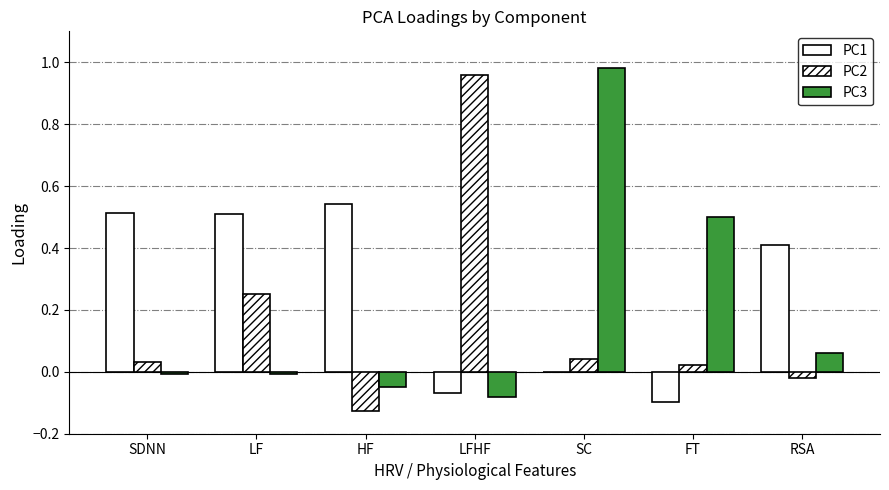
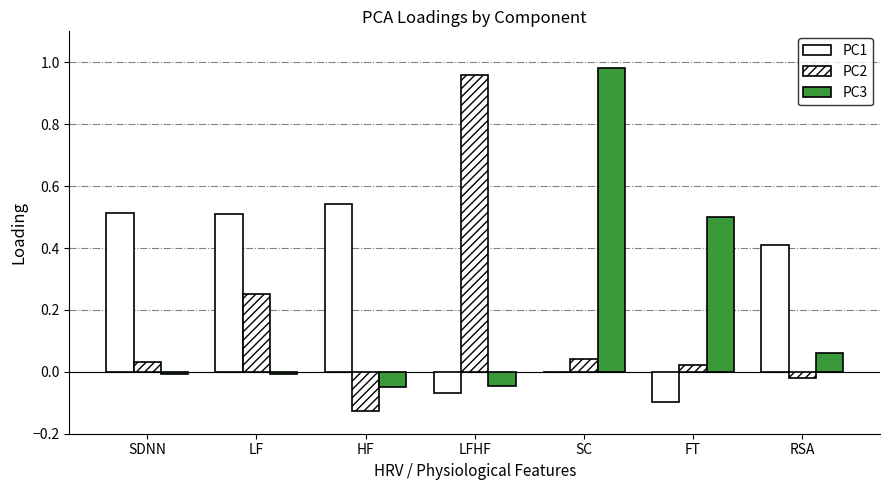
PC3, LFHF: -0.08 -> -0.04
